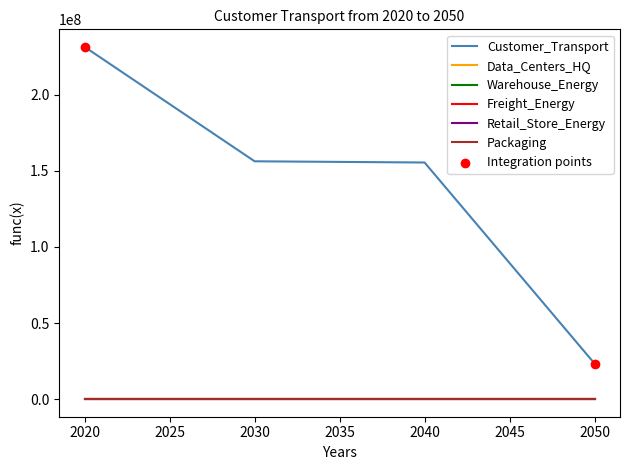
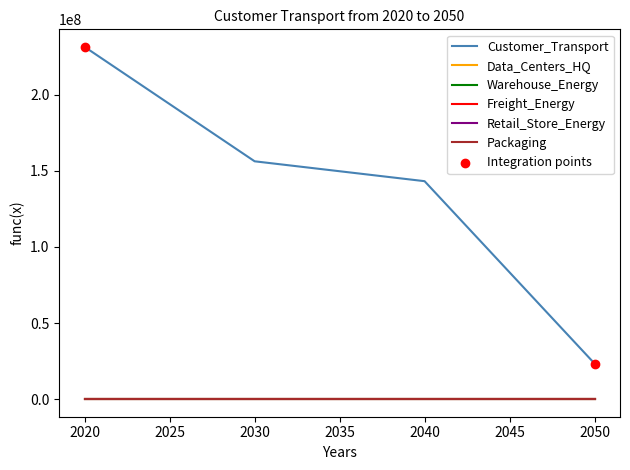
Customer_Transport, 2040: 156000000 -> 143000000
